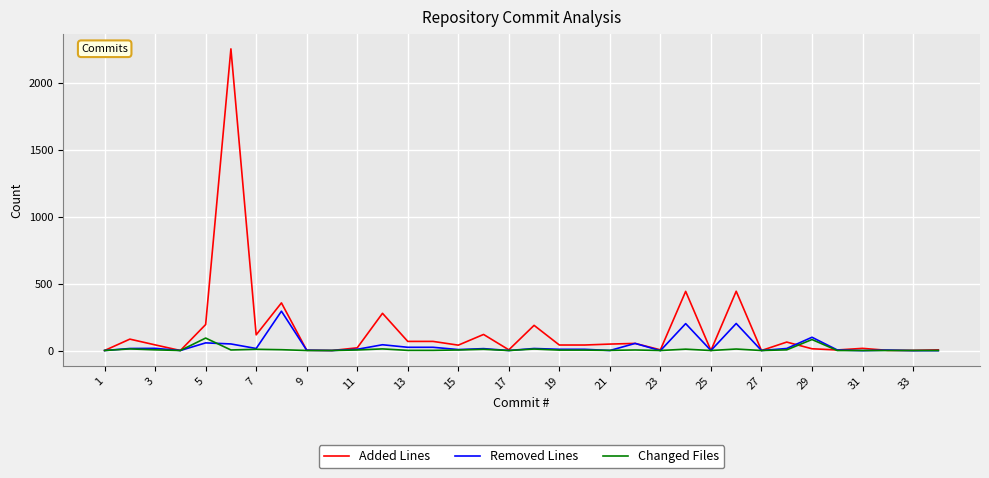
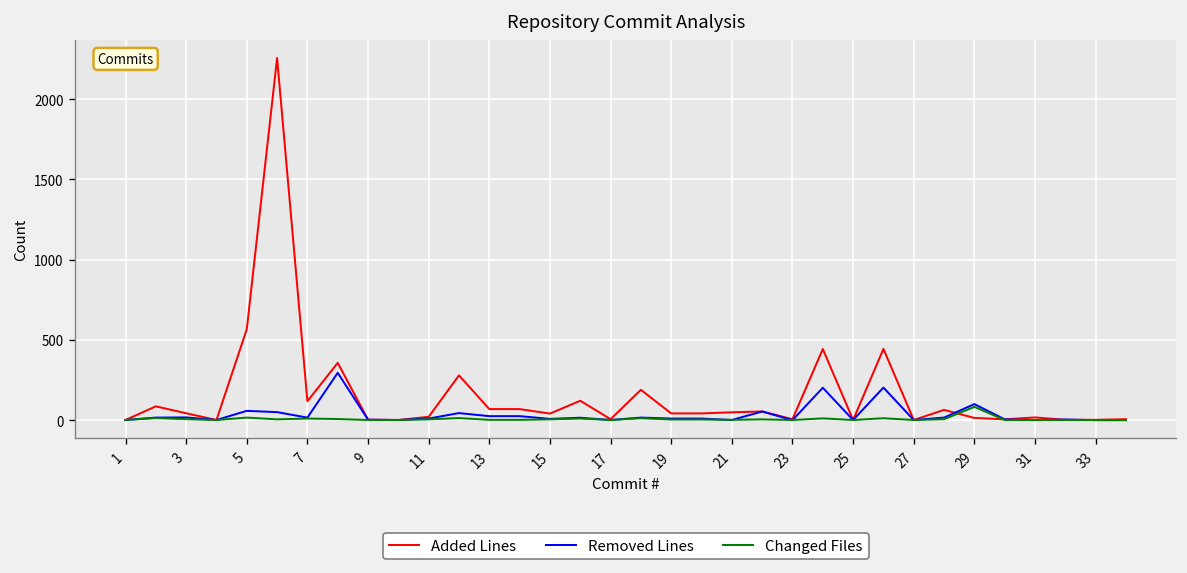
Added Lines, 5: 200 -> 570
Changed Files, 5: 90 -> 20
